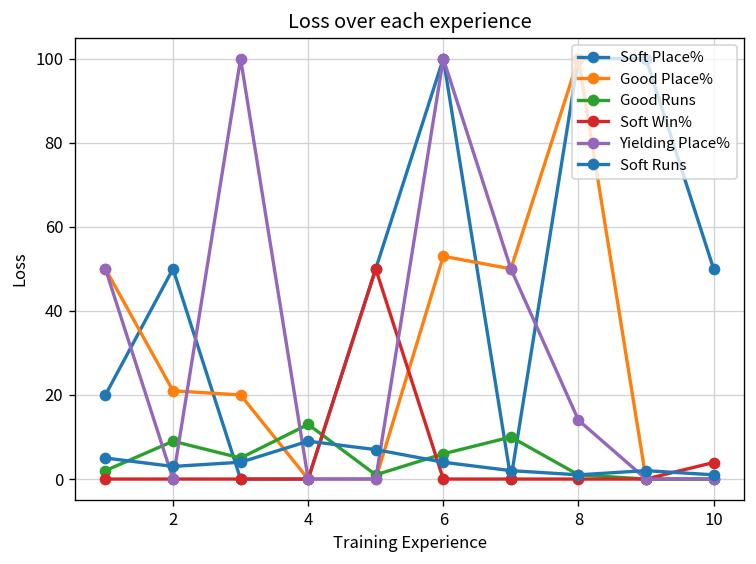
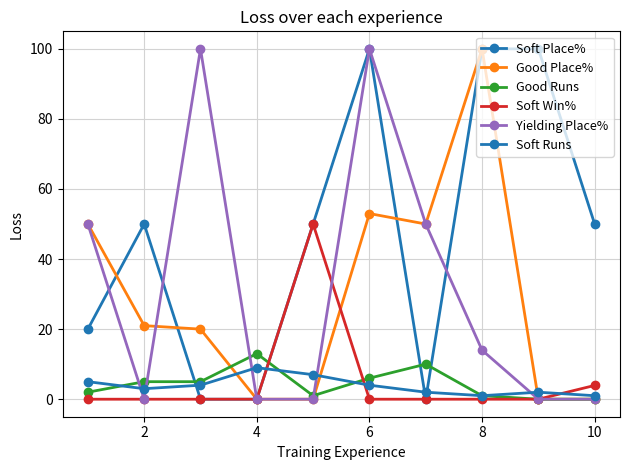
Good Runs, 2: 9 -> 5
